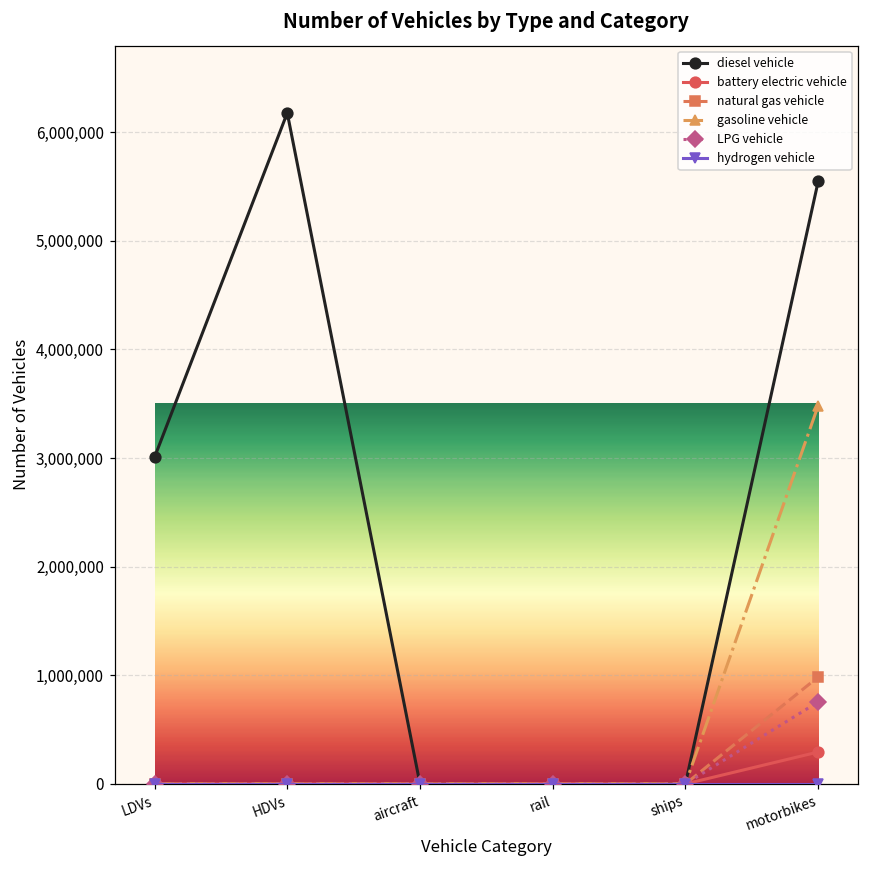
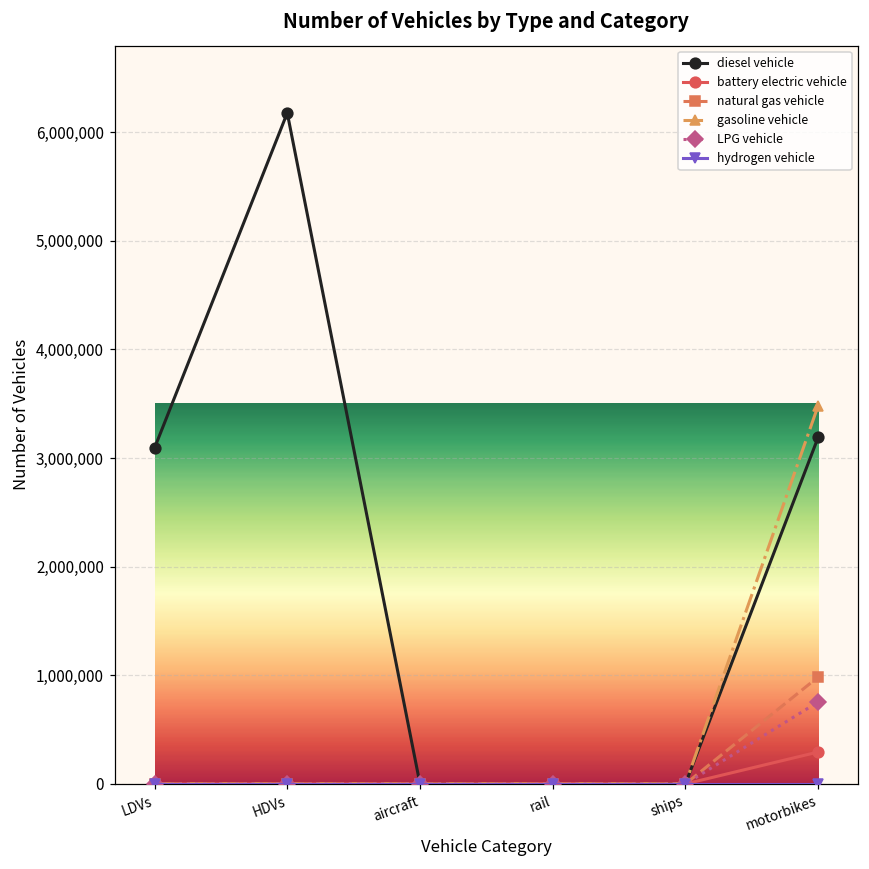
diesel vehicle, LDVs: 3,000,000 -> 3,100,000
diesel vehicle, motorbikes: 5,500,000 -> 3,200,000
